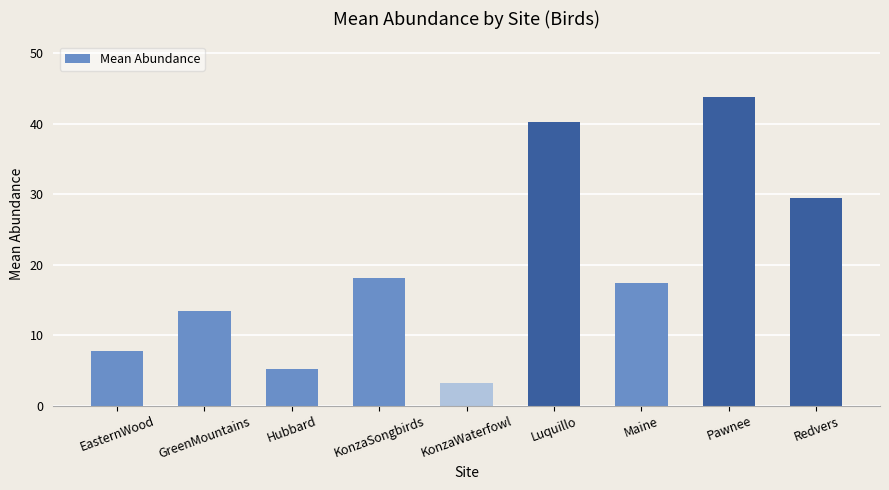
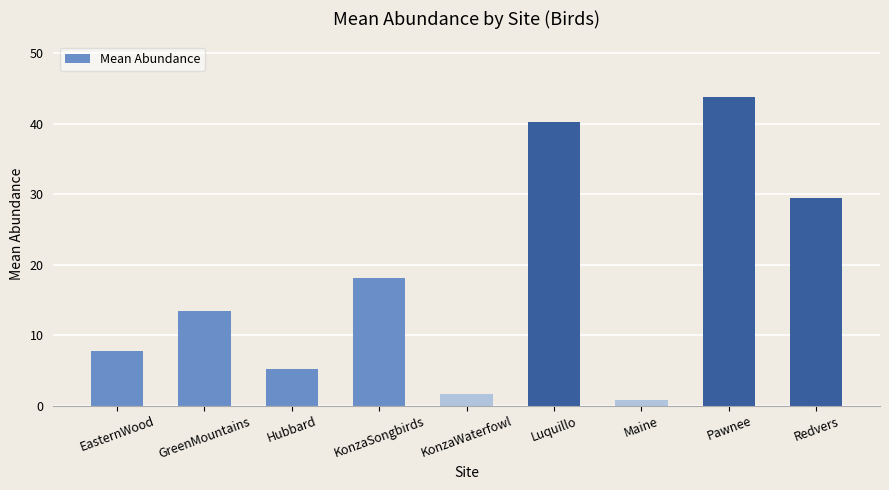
KonzaWaterfowl: 3 -> 2
Maine: 17 -> 1
